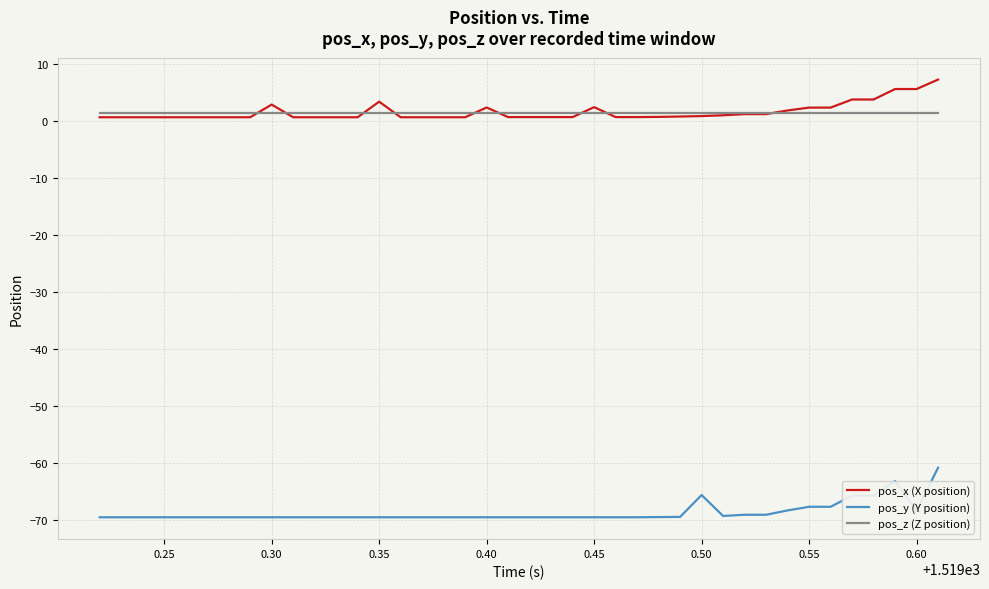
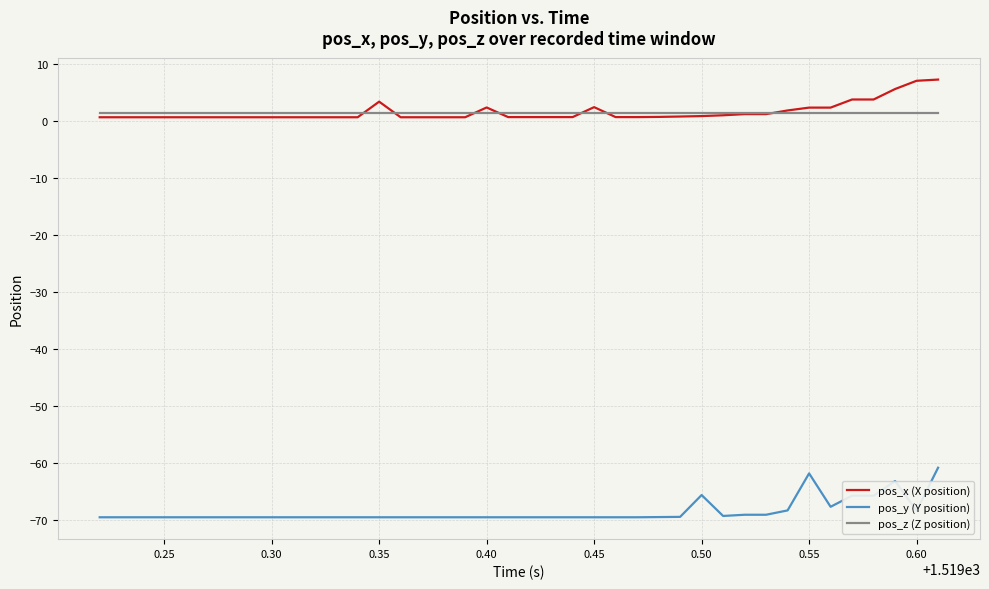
pos_x (X position), 0.30: 3 -> 1
pos_y (Y position), 0.55: -68 -> -62
pos_x (X position), 0.60: 6 -> 7
